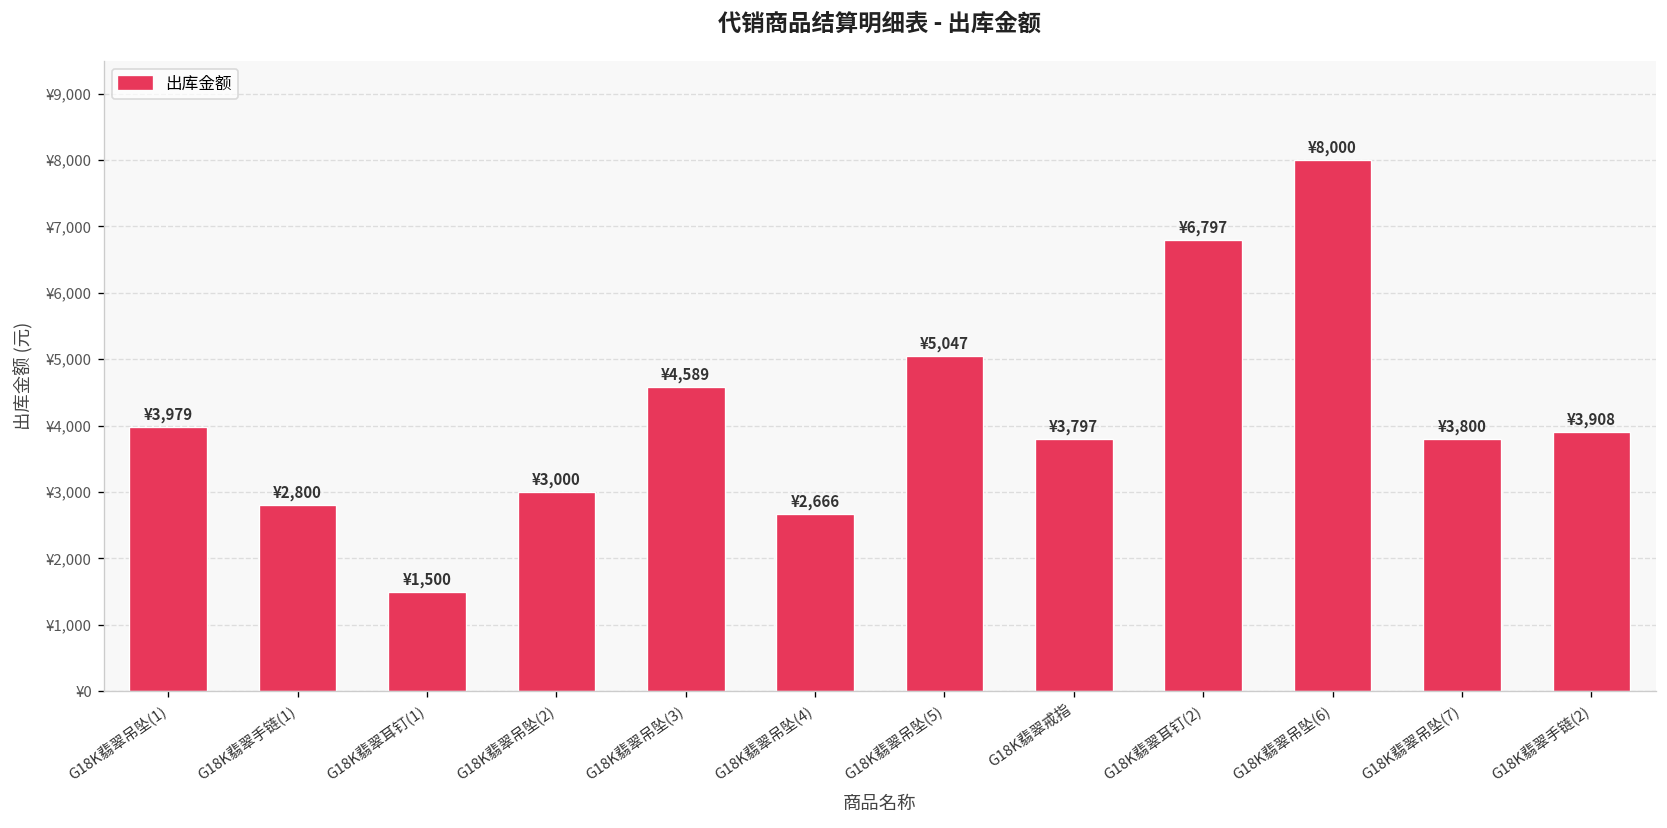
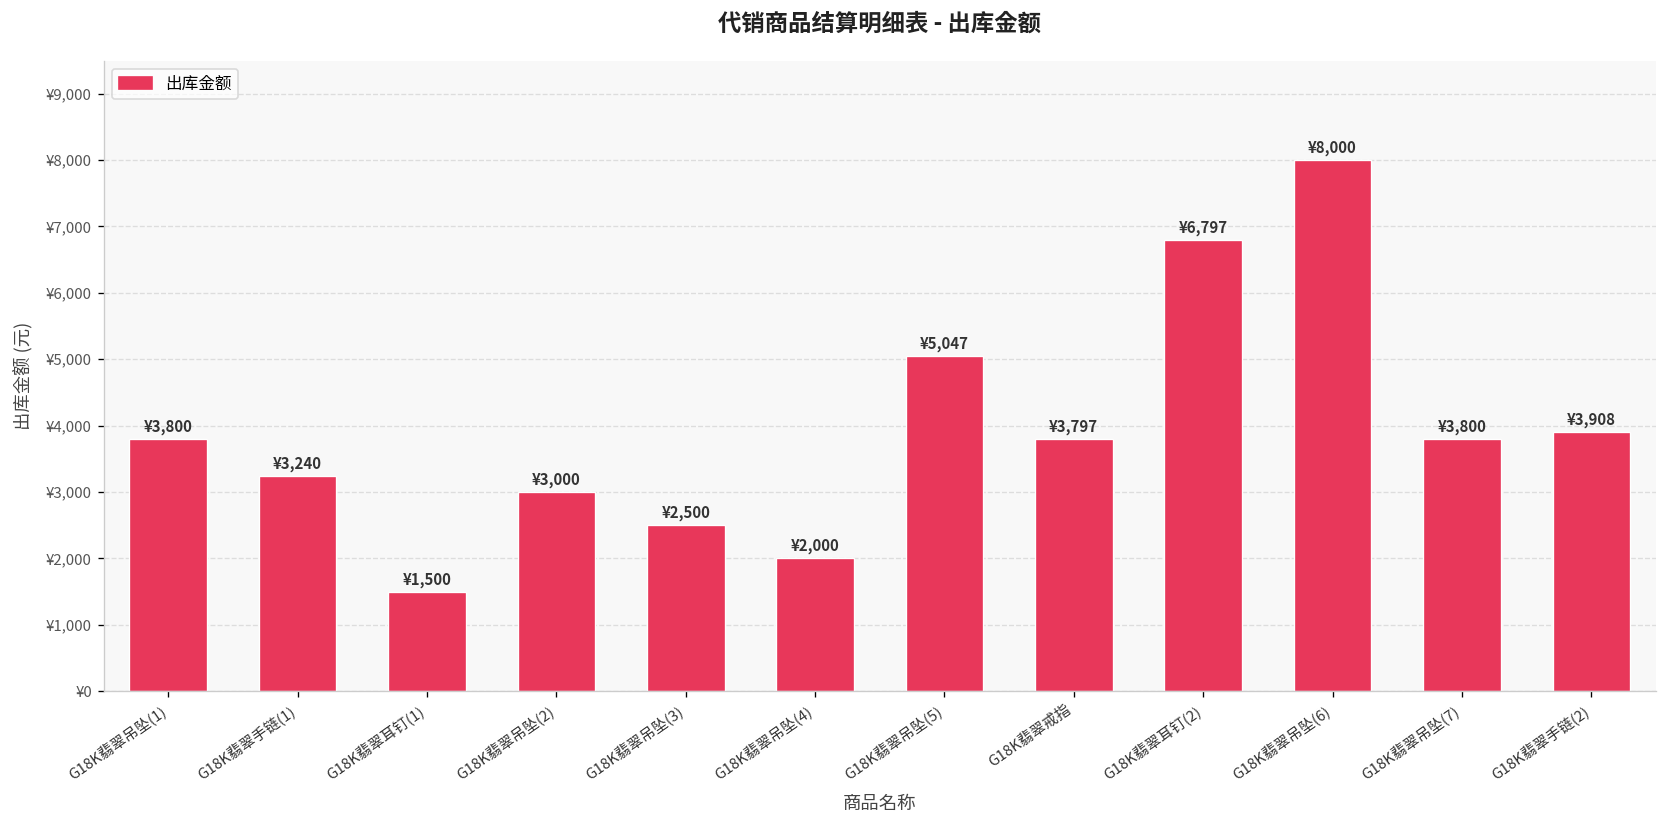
G18K翡翠吊坠(1): ¥3,979 -> ¥3,800
G18K翡翠手链(1): ¥2,800 -> ¥3,240
G18K翡翠吊坠(3): ¥4,589 -> ¥2,500
G18K翡翠吊坠(4): ¥2,666 -> ¥2,000
